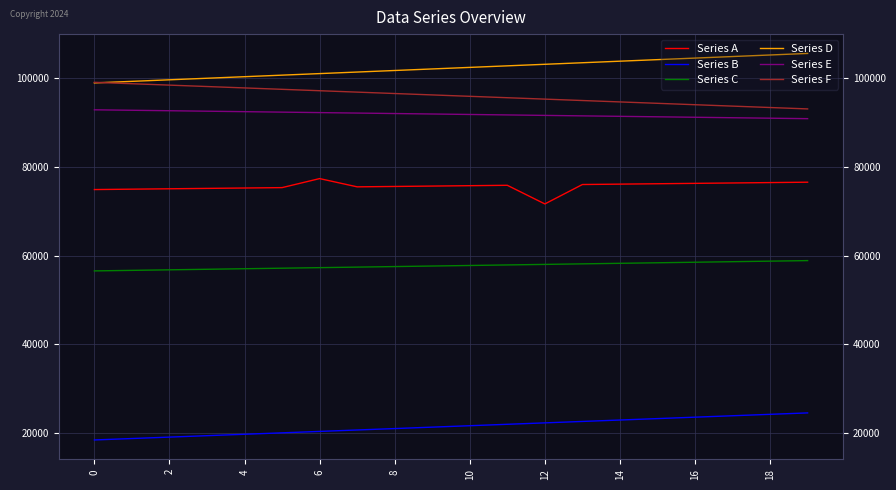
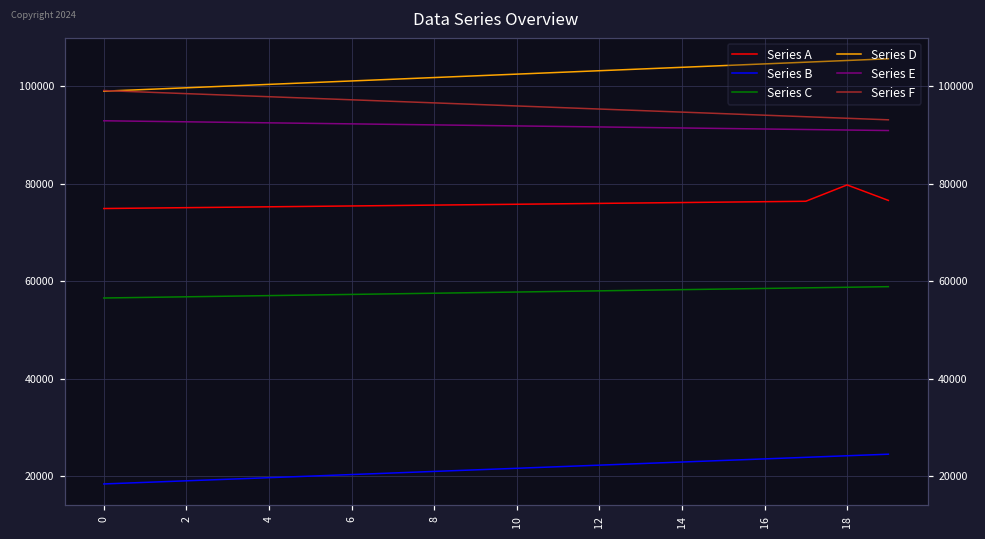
Series A, 6: 77000 -> 75000
Series A, 12: 72000 -> 76000
Series A, 18: 76000 -> 80000
